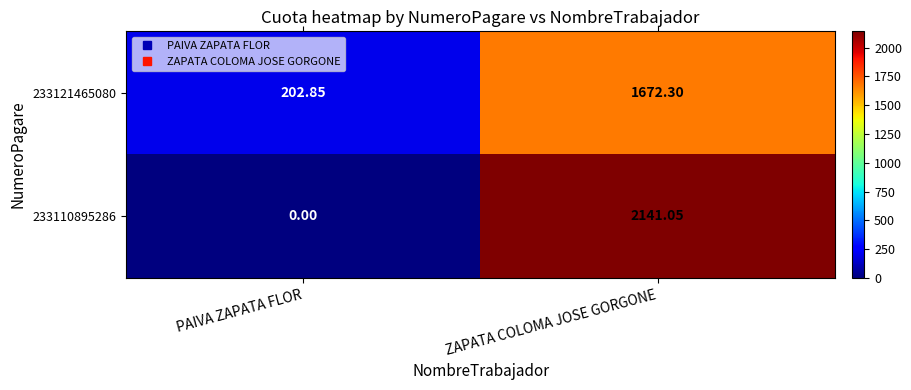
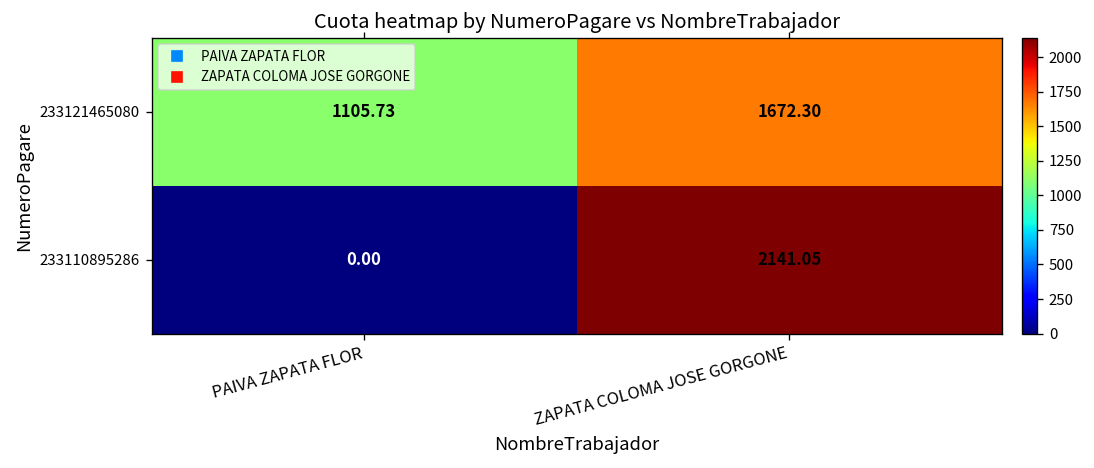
233121465080, PAIVA ZAPATA FLOR: 202.85 -> 1105.73
